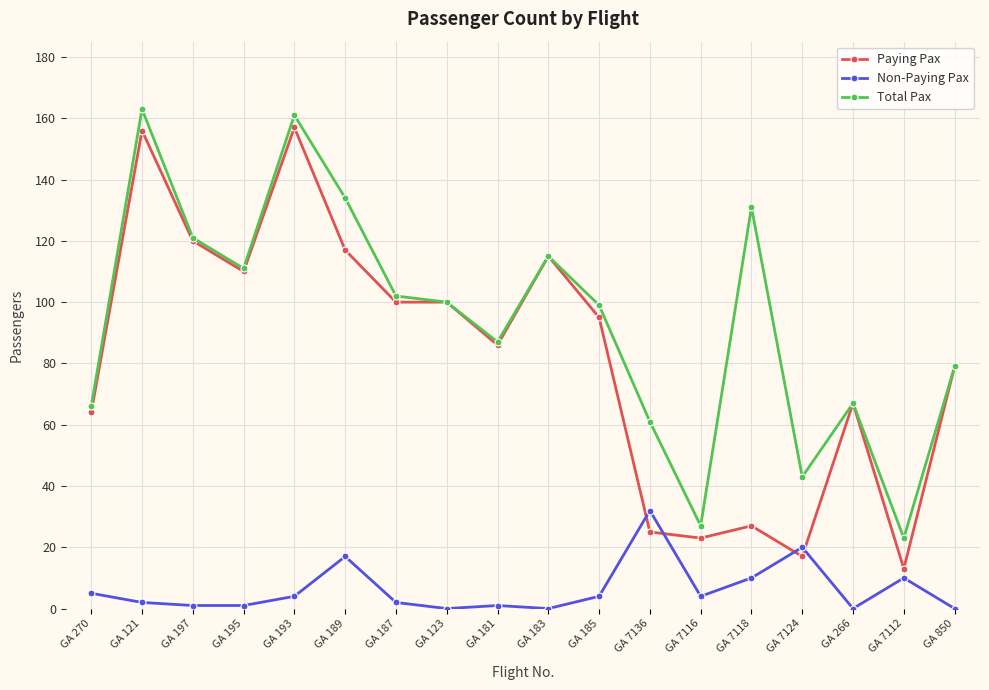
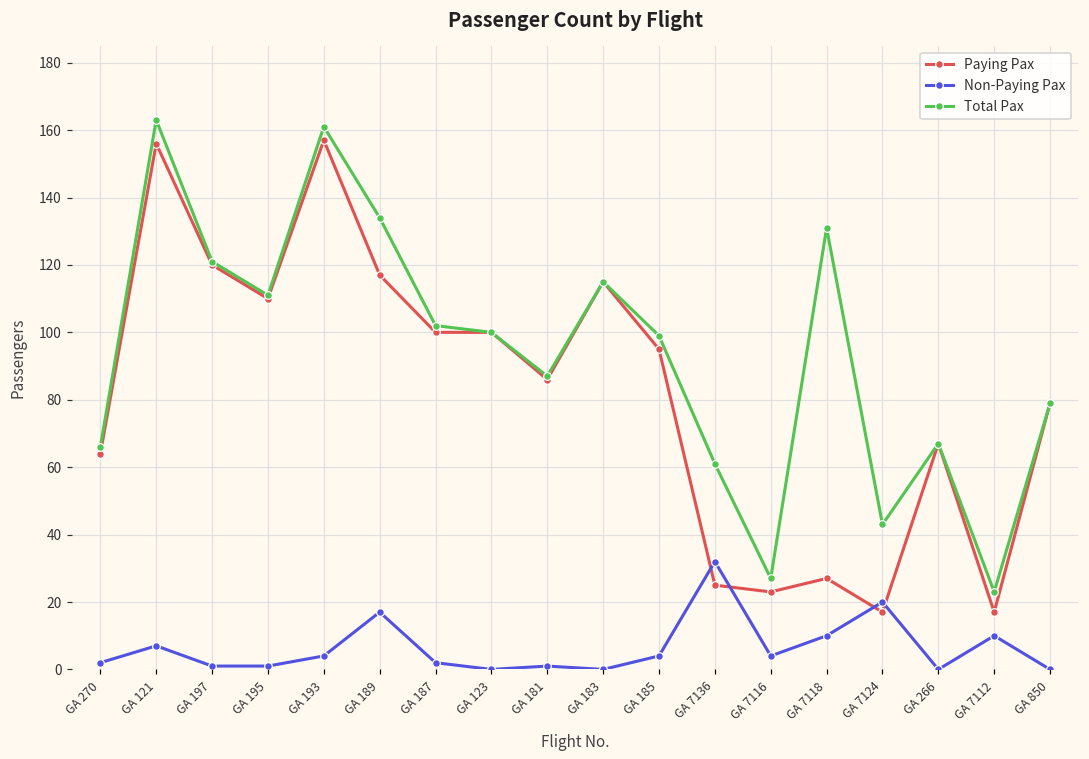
Non-Paying Pax, GA 270: 5 -> 2
Non-Paying Pax, GA 121: 2 -> 7
Paying Pax, GA 7112: 13 -> 17
